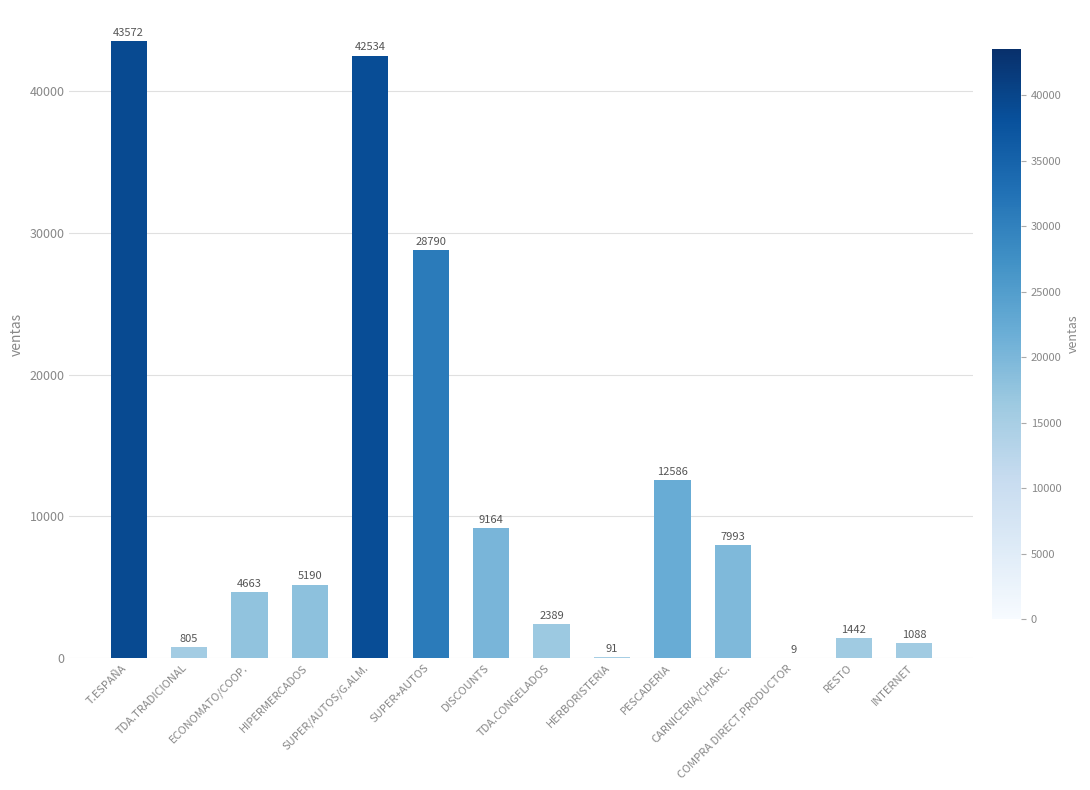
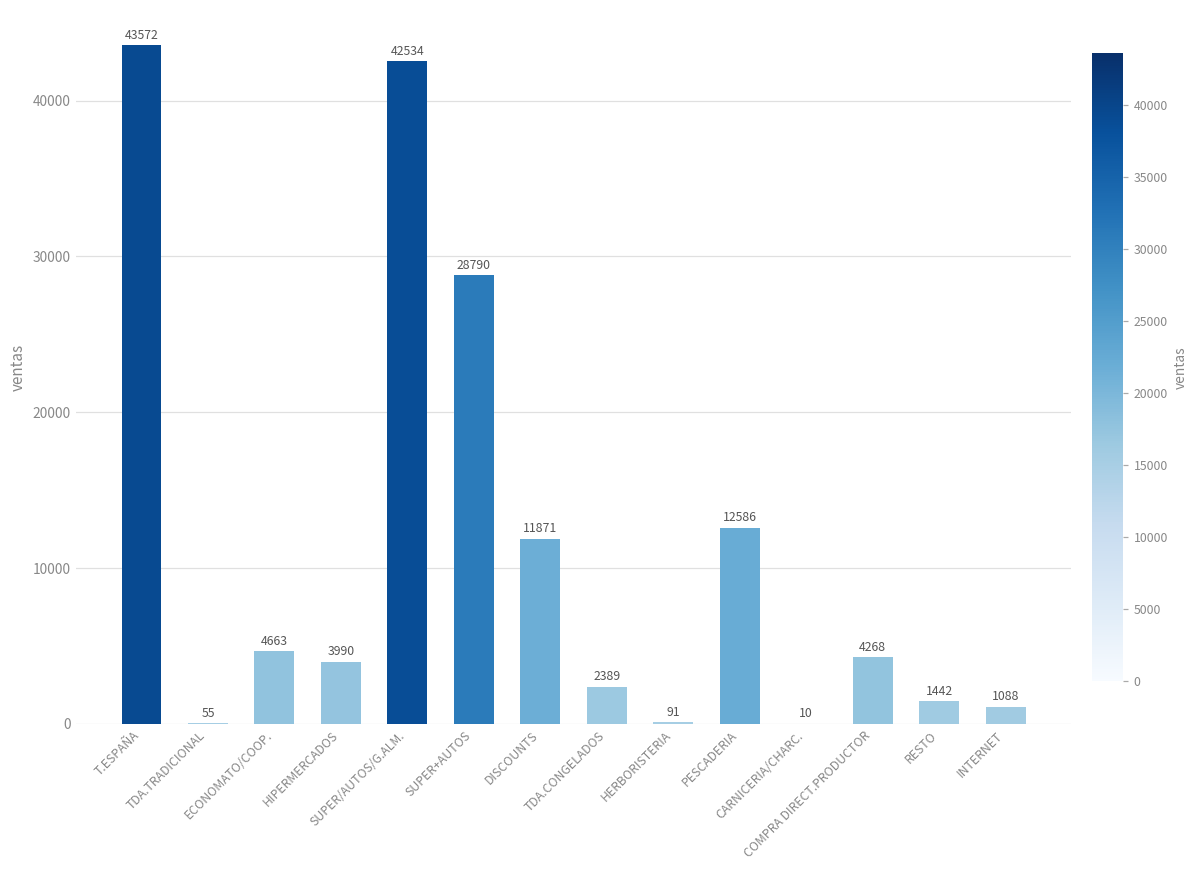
TDA.TRADICIONAL: 805 -> 55
HIPERMERCADOS: 5190 -> 3990
DISCOUNTS: 9164 -> 11871
CARNICERIA/CHARC.: 7993 -> 10
COMPRA DIRECT.PRODUCTOR: 9 -> 4268
